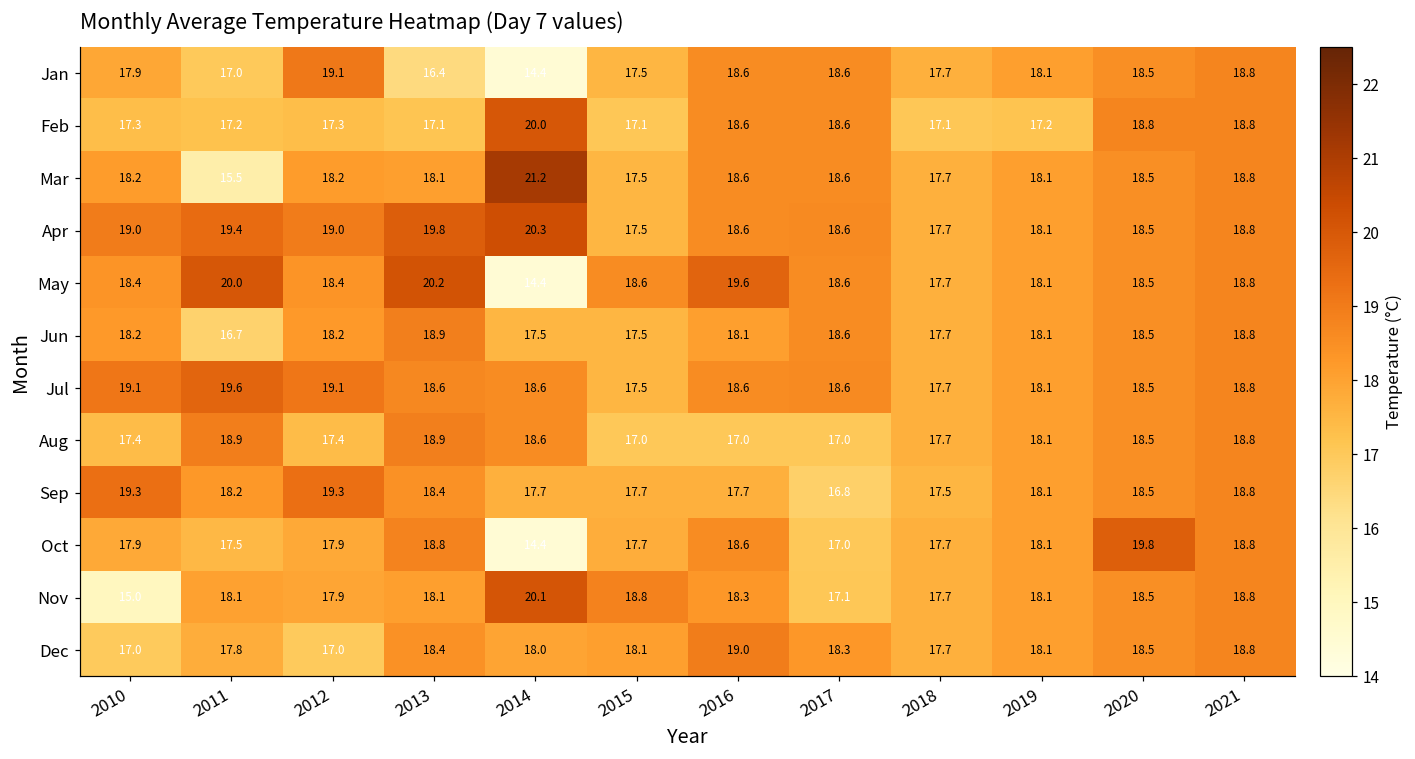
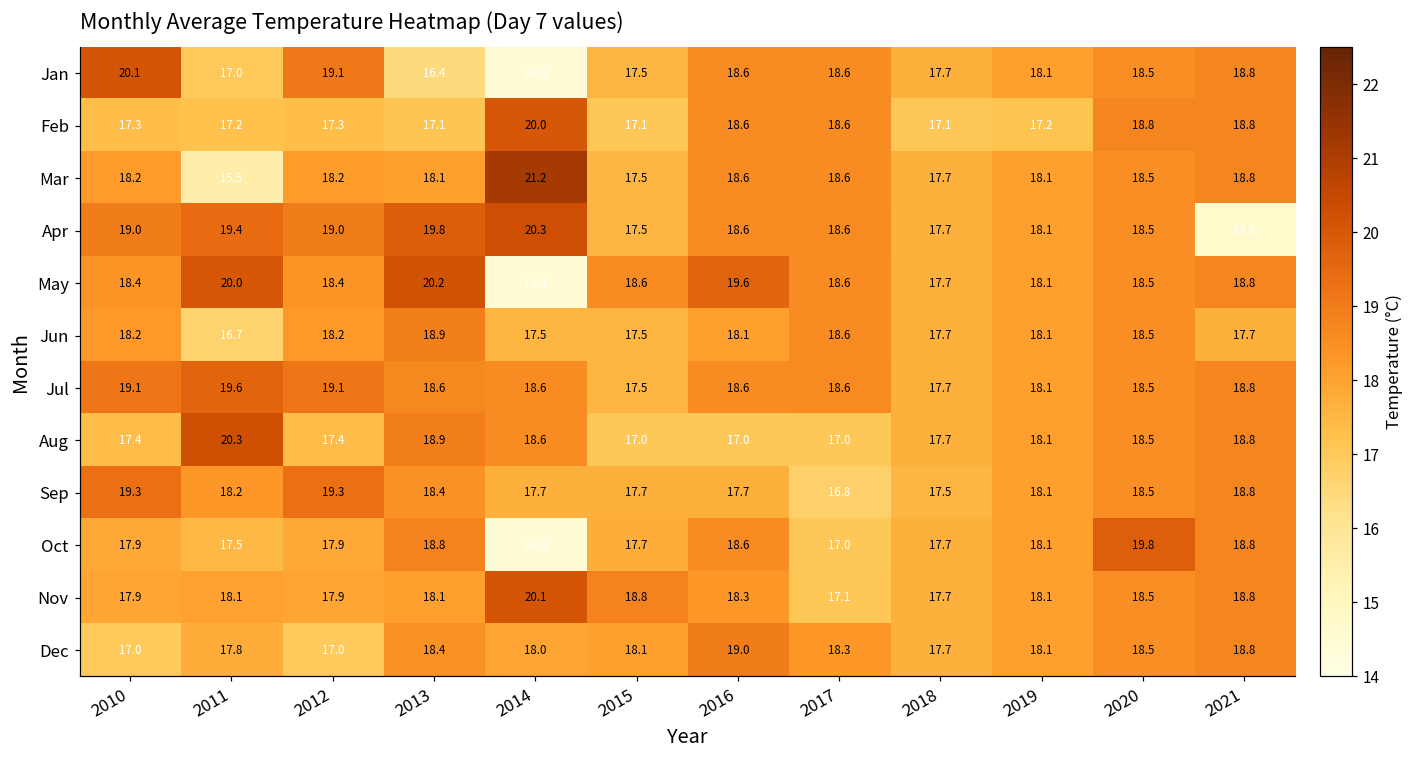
Jan, 2010: 17.9 -> 20.1
Apr, 2021: 18.8 -> 14.6
Jun, 2021: 18.8 -> 17.7
Aug, 2011: 18.9 -> 20.3
Nov, 2010: 15.0 -> 17.9
